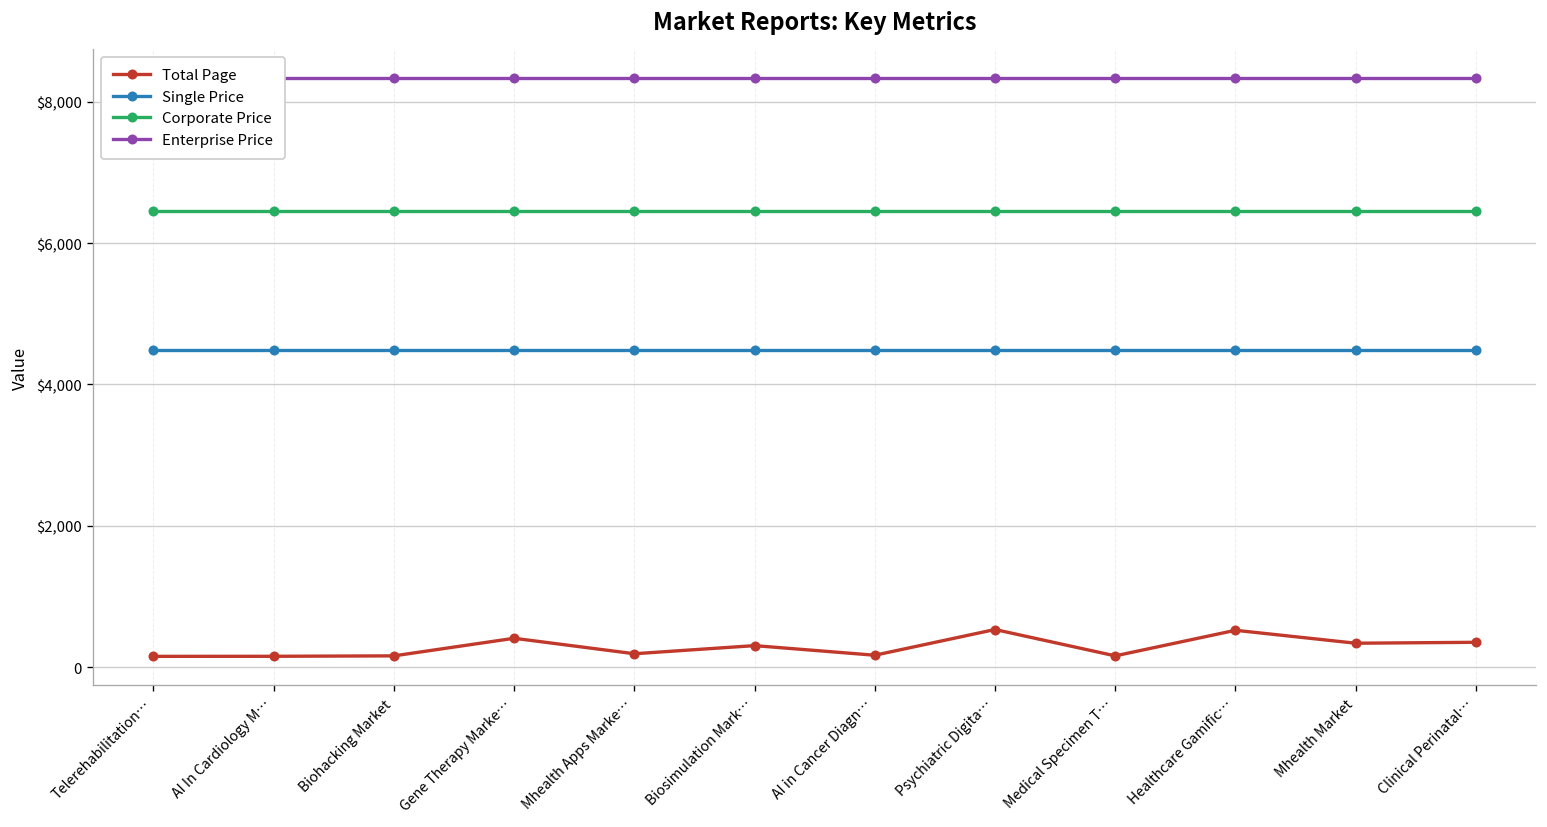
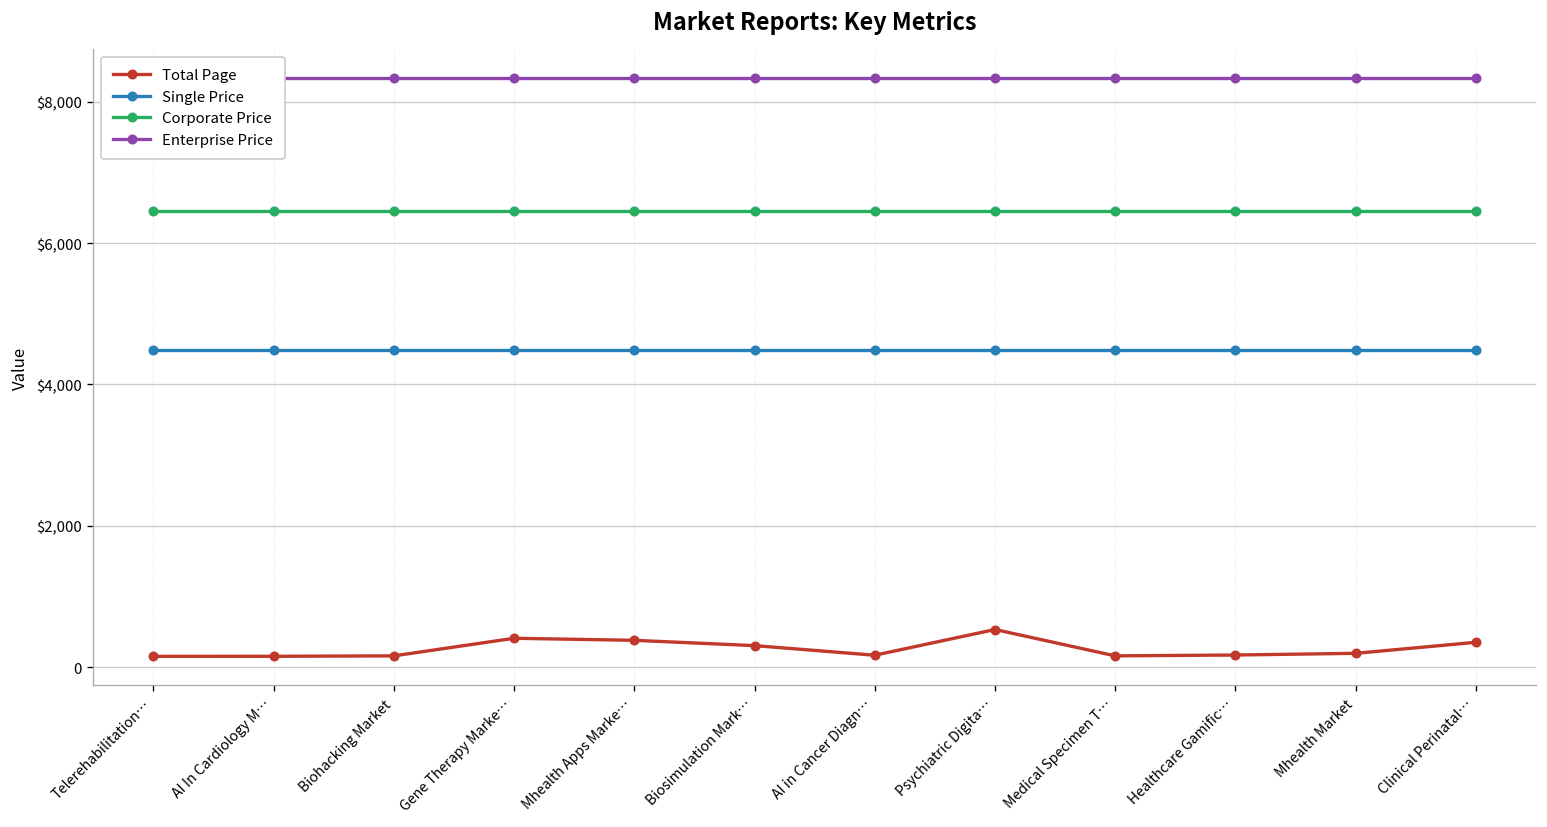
Total Page, Mhealth Apps Marke…: $200 -> $400
Total Page, Healthcare Gamific…: $500 -> $200
Total Page, Mhealth Market: $300 -> $200
